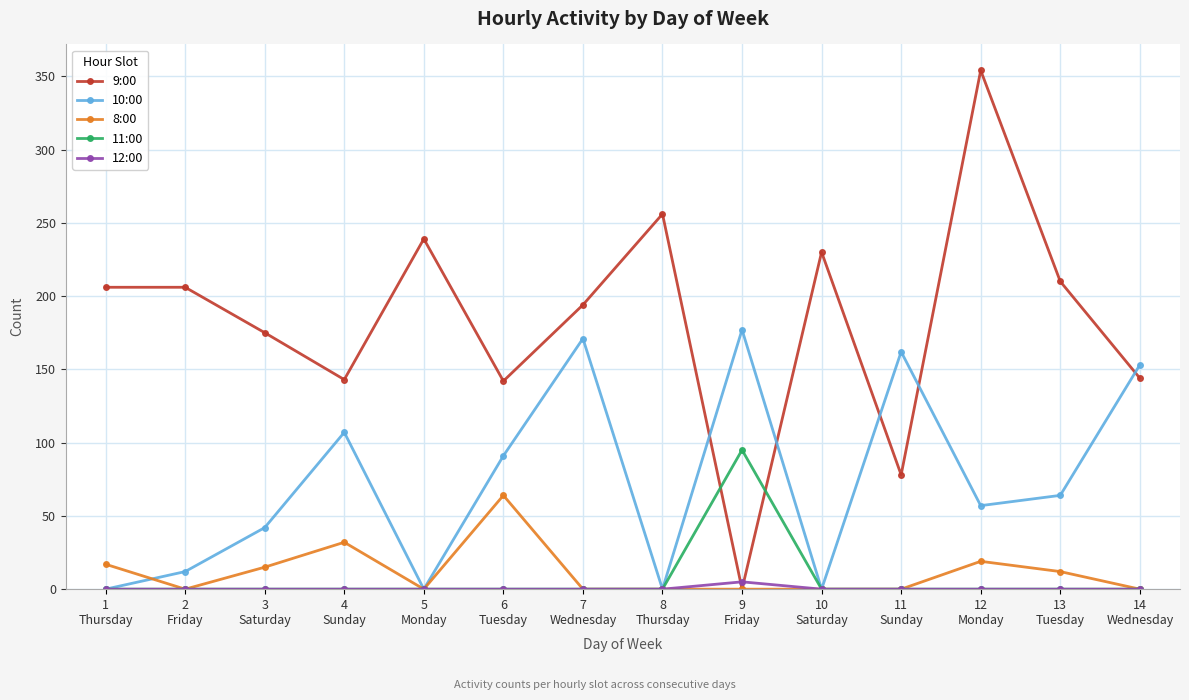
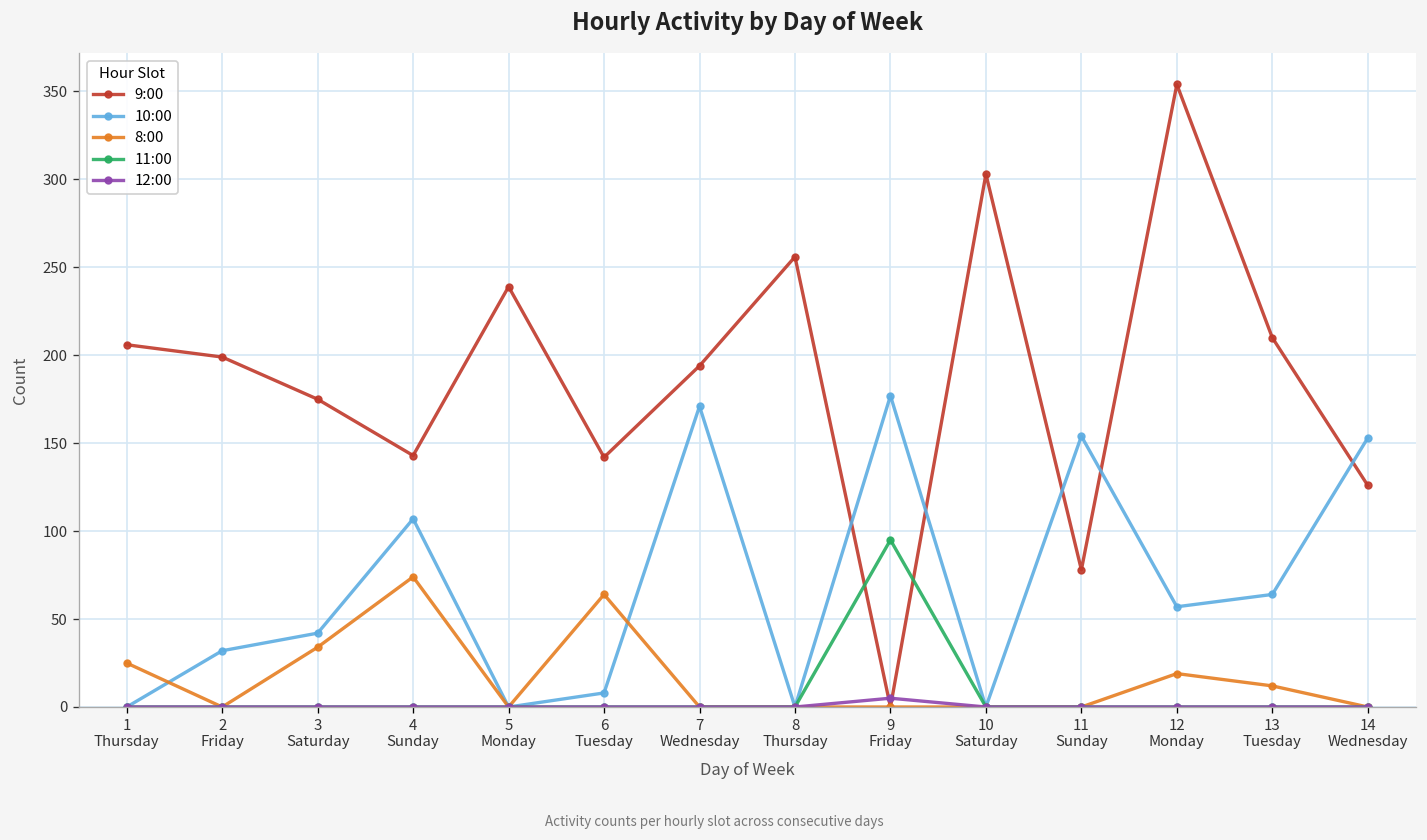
8:00, 1 Thursday: 17 -> 25
9:00, 2 Friday: 206 -> 199
10:00, 2 Friday: 12 -> 32
8:00, 3 Saturday: 15 -> 34
8:00, 4 Sunday: 32 -> 74
10:00, 6 Tuesday: 91 -> 8
9:00, 10 Saturday: 230 -> 303
10:00, 11 Sunday: 162 -> 154
9:00, 14 Wednesday: 144 -> 126
